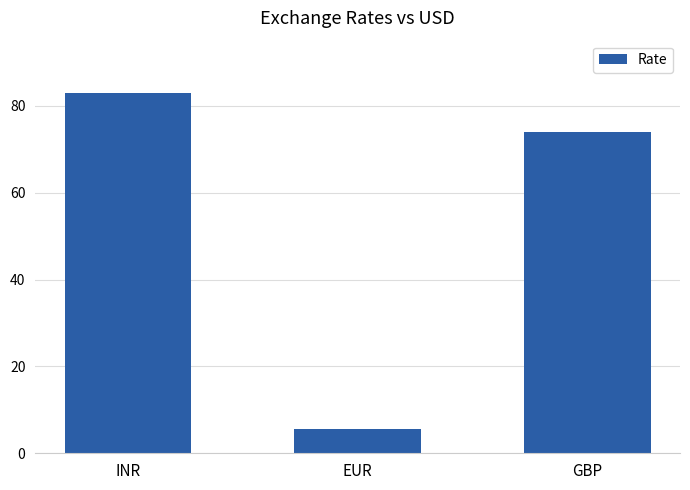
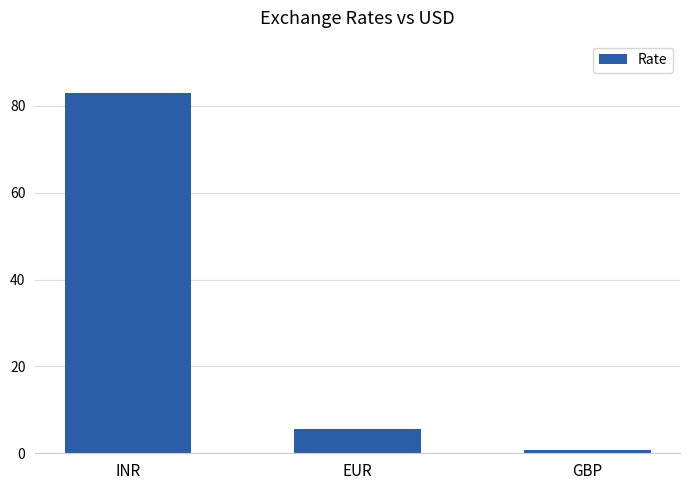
GBP: 74 -> 1
